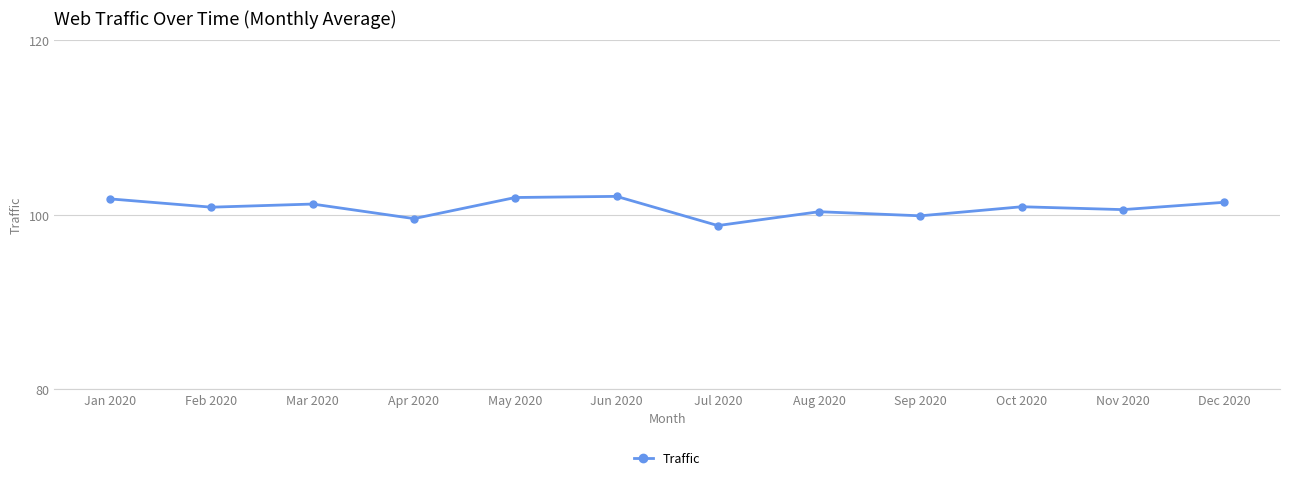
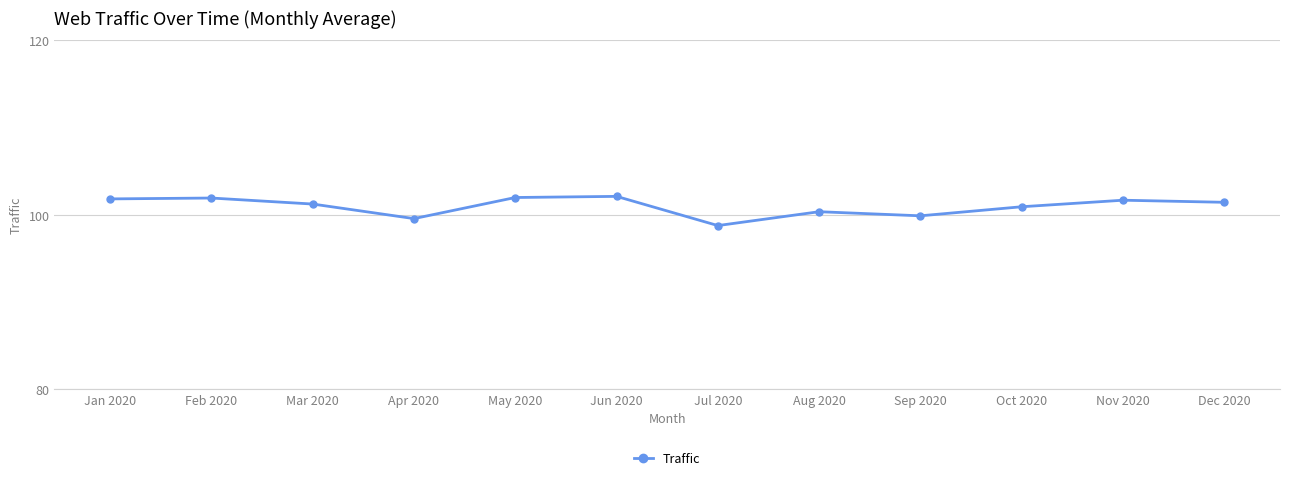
Feb 2020: 101 -> 102
Nov 2020: 101 -> 102
